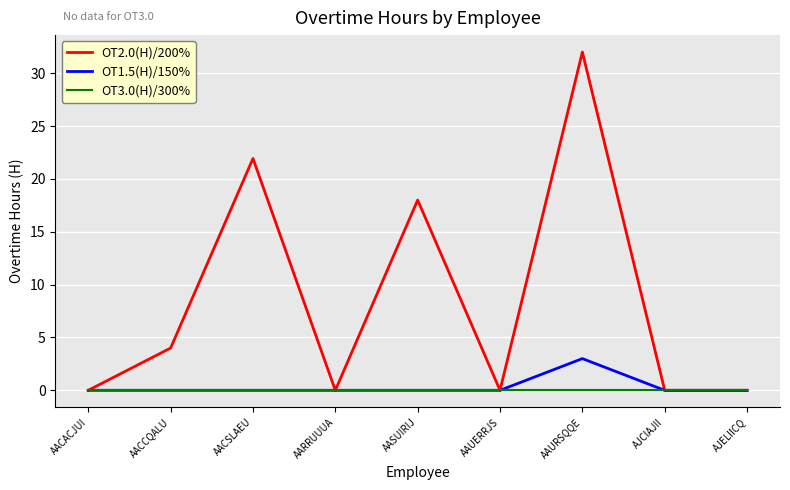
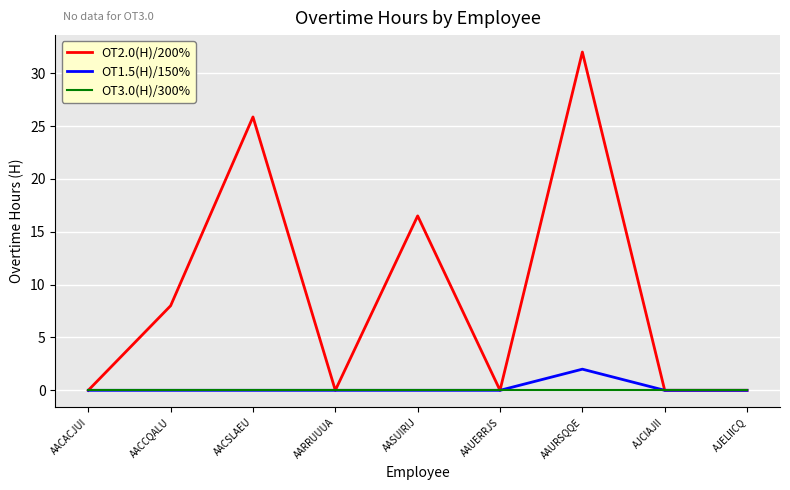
OT2.0(H)/200%, AACCQALU: 4 -> 8
OT2.0(H)/200%, AACSLAEU: 21.9 -> 25.9
OT2.0(H)/200%, AASUIRIJ: 18.0 -> 16.5
OT1.5(H)/150%, AAURSQQE: 3 -> 2
